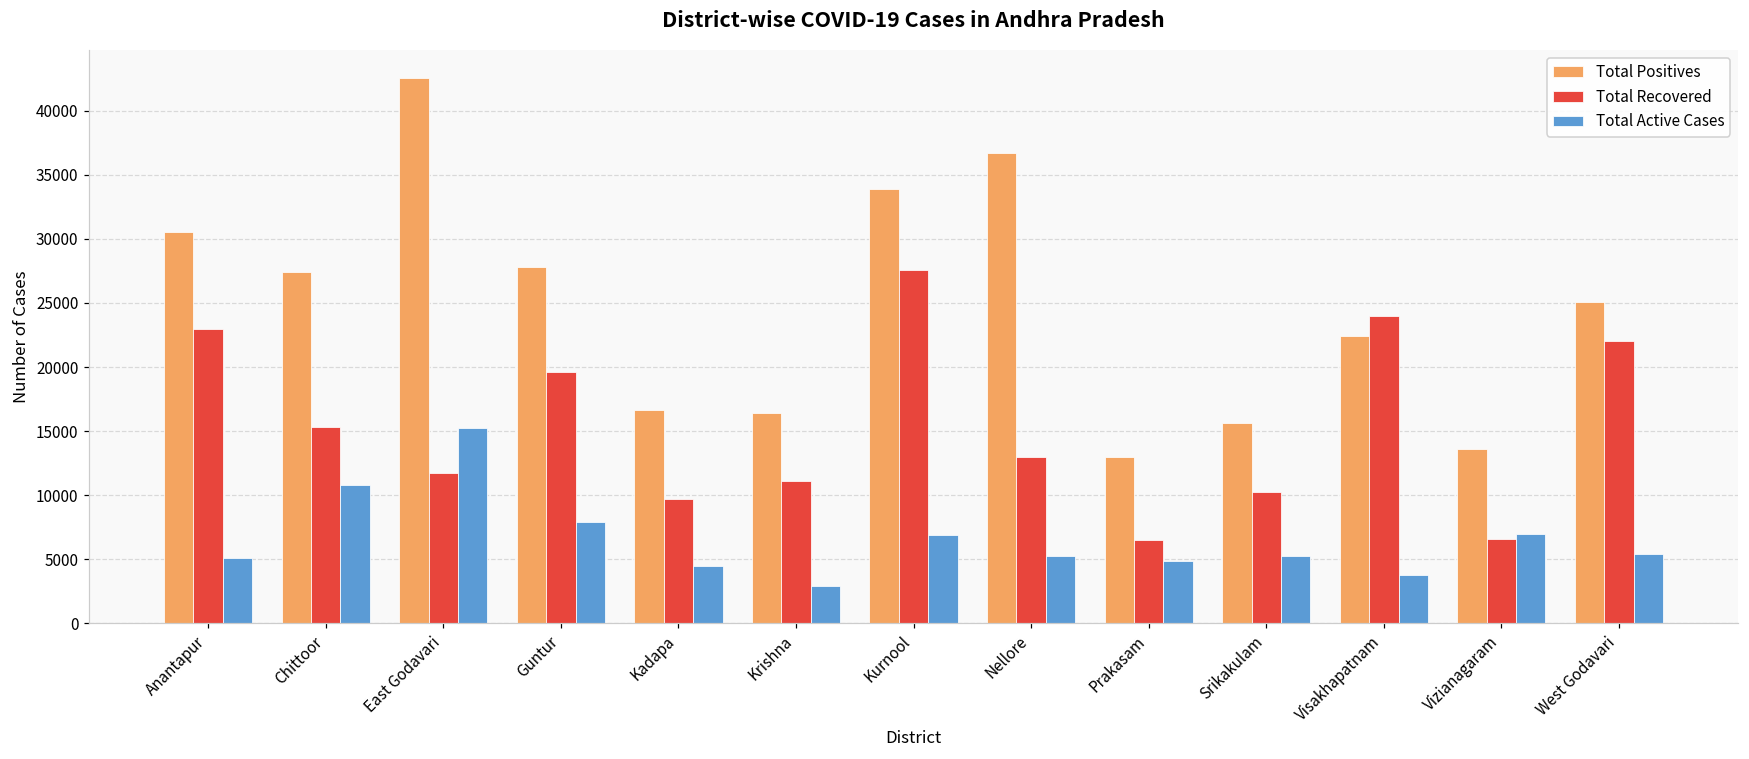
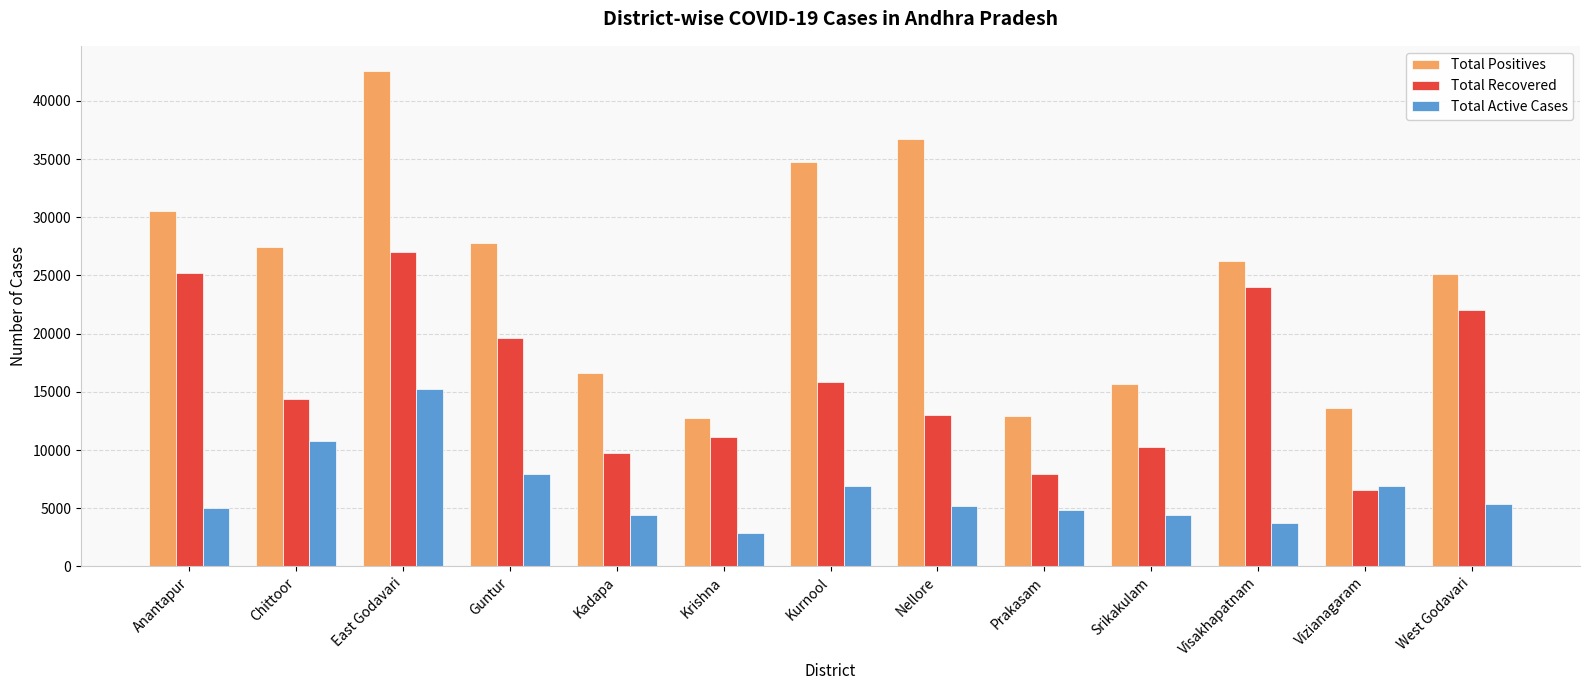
Total Recovered, Anantapur: 23000 -> 25200
Total Recovered, Chittoor: 15300 -> 14400
Total Recovered, East Godavari: 11700 -> 27100
Total Positives, Krishna: 16400 -> 12800
Total Positives, Kurnool: 33900 -> 34800
Total Recovered, Kurnool: 27600 -> 15800
Total Recovered, Prakasam: 6500 -> 7900
Total Active Cases, Srikakulam: 5200 -> 4400
Total Positives, Visakhapatnam: 22400 -> 26300
